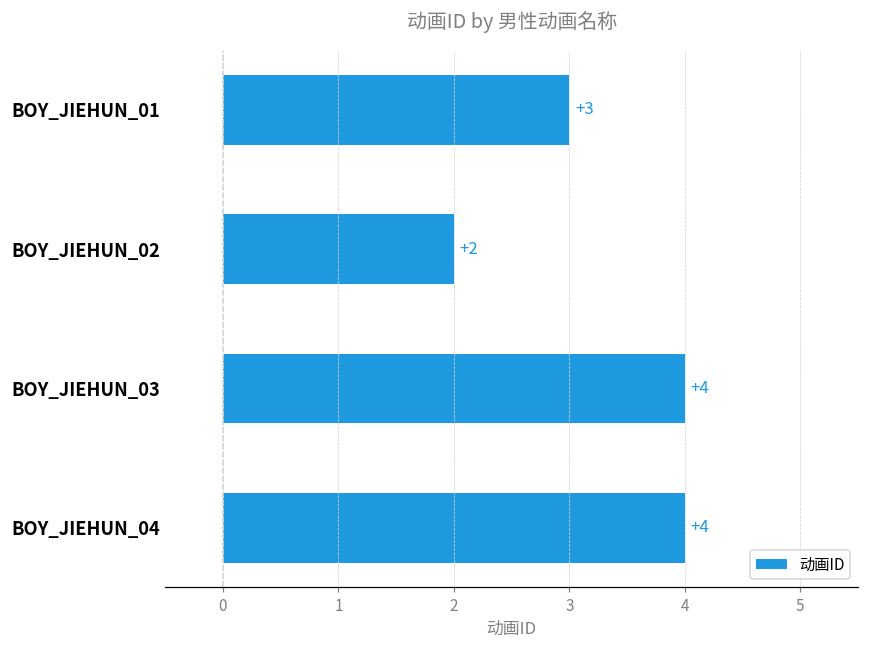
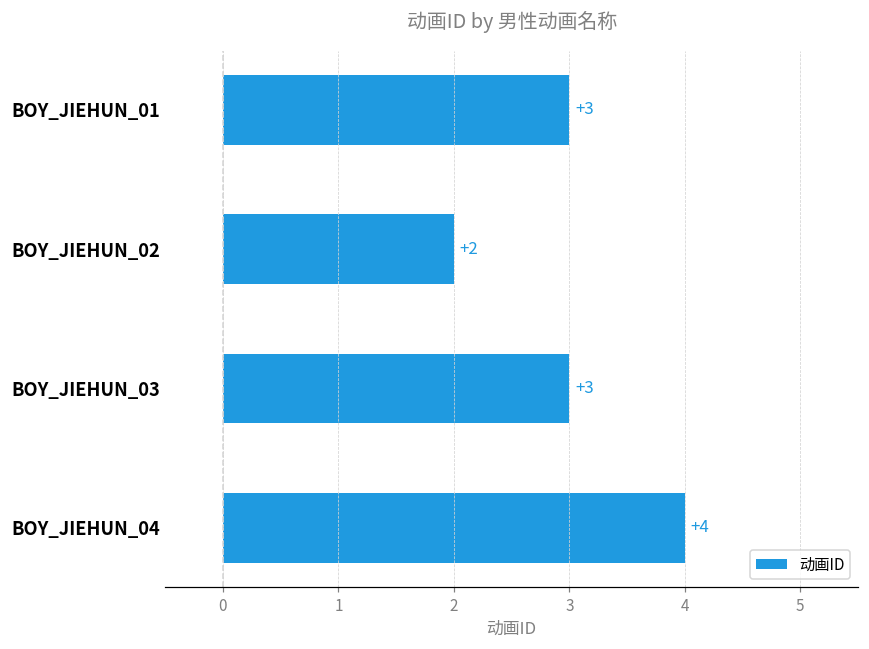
BOY_JIEHUN_03: +4 -> +3
